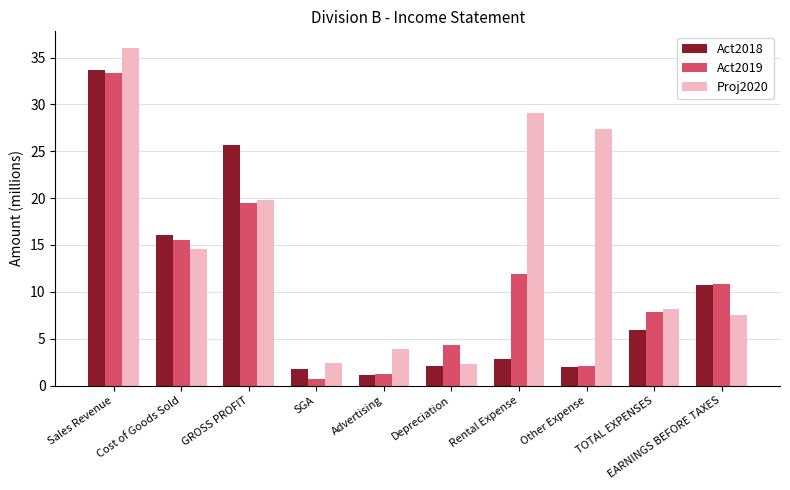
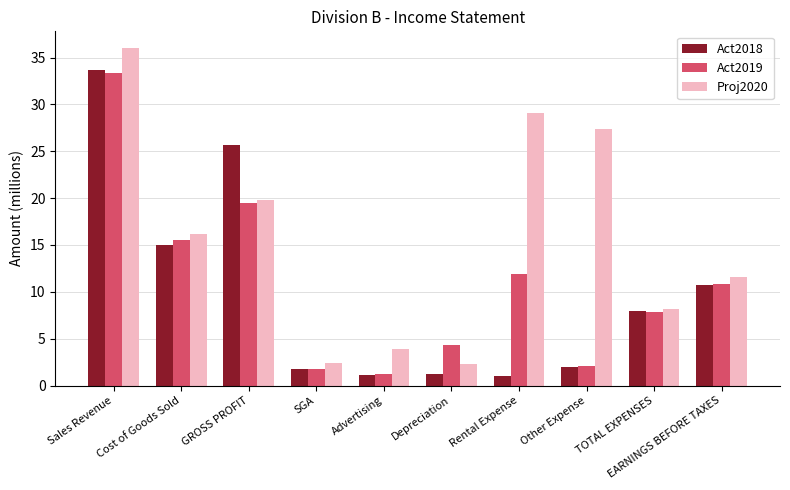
Act2018, Cost of Goods Sold: 16 -> 15
Proj2020, Cost of Goods Sold: 15 -> 16
Act2019, SGA: 1 -> 2
Act2018, Depreciation: 2 -> 1
Act2018, Rental Expense: 3 -> 1
Act2018, TOTAL EXPENSES: 6 -> 8
Proj2020, EARNINGS BEFORE TAXES: 8 -> 12
